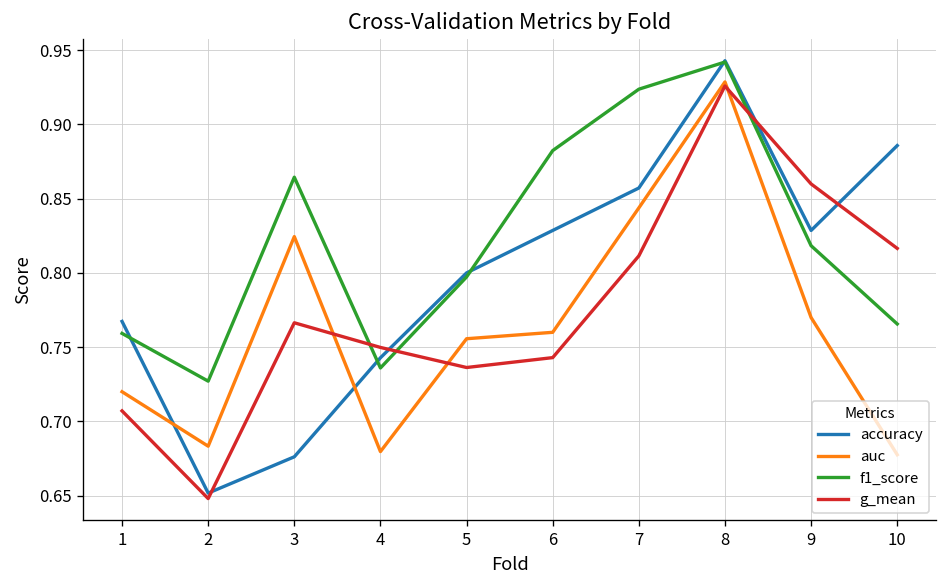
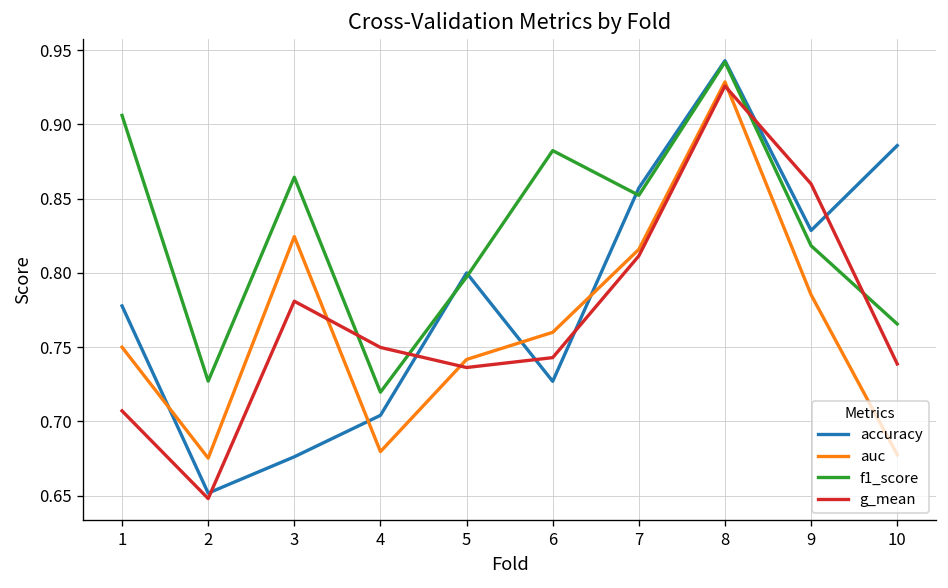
accuracy, 1: 0.767 -> 0.778
auc, 1: 0.72 -> 0.75
f1_score, 1: 0.759 -> 0.906
auc, 2: 0.683 -> 0.675
g_mean, 3: 0.766 -> 0.781
accuracy, 4: 0.743 -> 0.704
f1_score, 4: 0.736 -> 0.720
auc, 5: 0.756 -> 0.742
accuracy, 6: 0.829 -> 0.727
auc, 7: 0.844 -> 0.816
f1_score, 7: 0.924 -> 0.852
auc, 9: 0.770 -> 0.785
g_mean, 10: 0.816 -> 0.739
